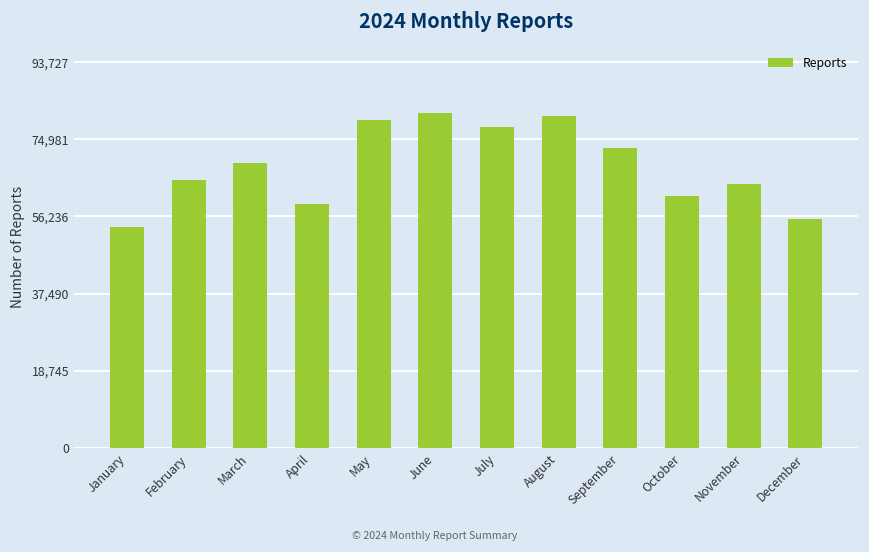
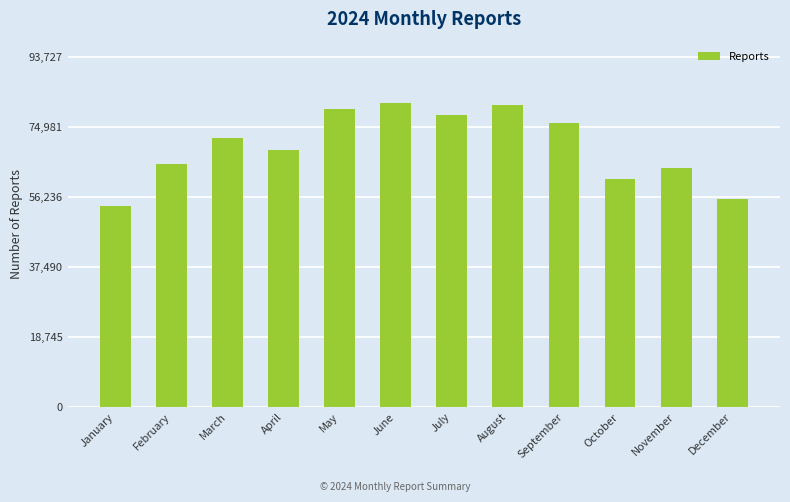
March: 69,000 -> 72,000
April: 59,000 -> 69,000
September: 73,000 -> 76,000
